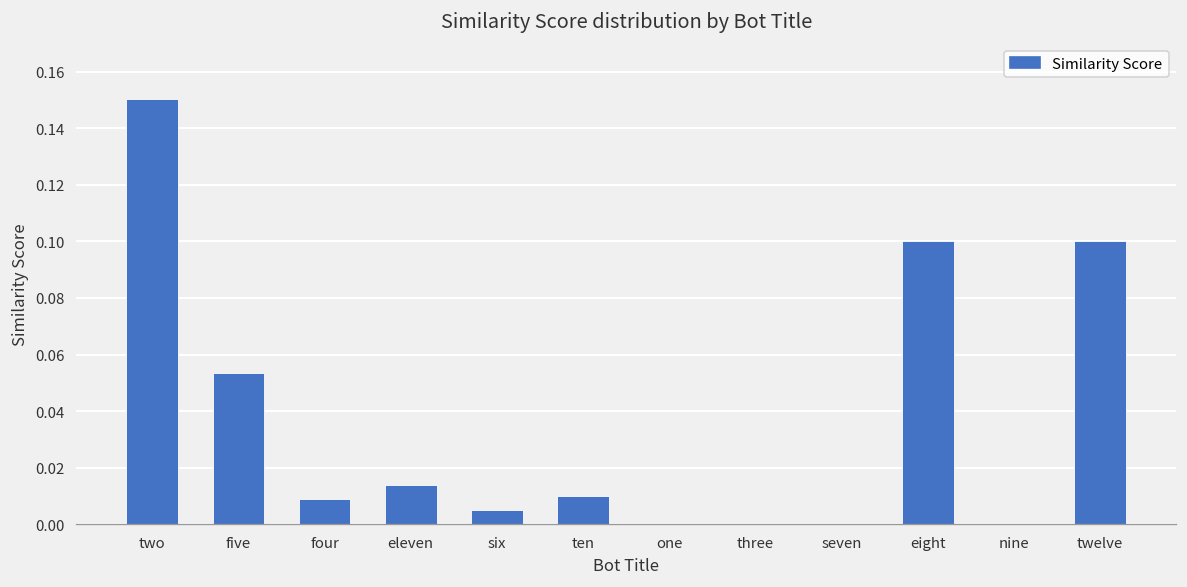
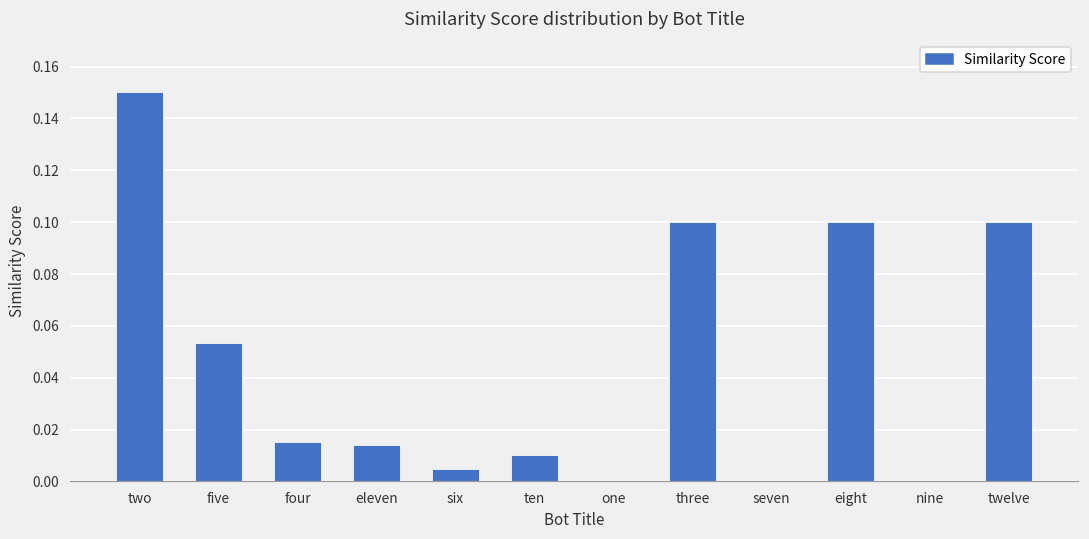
four: 0.009 -> 0.015
three: 0.0 -> 0.1
